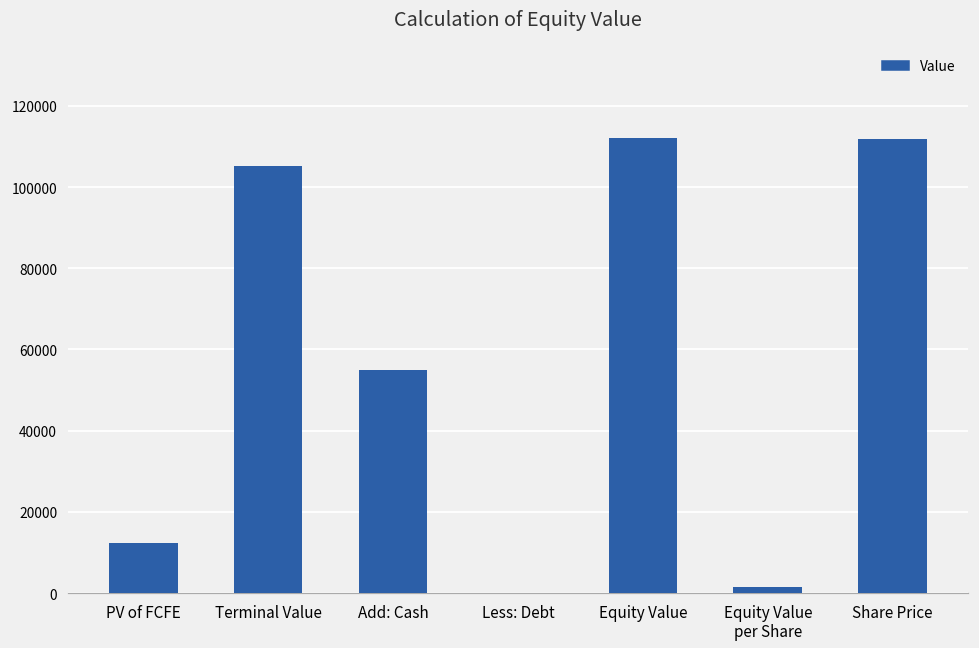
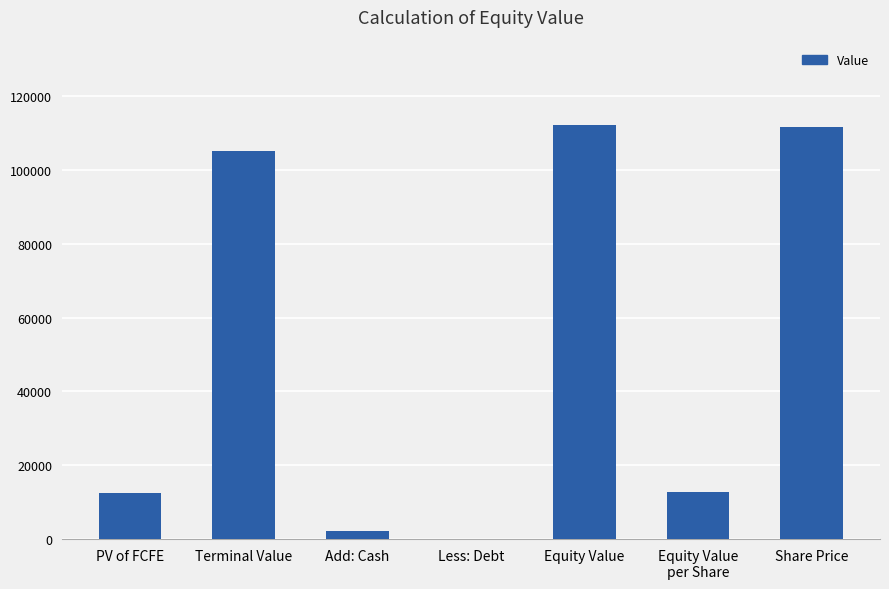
Add: Cash: 55000 -> 2000
Equity Value per Share: 2000 -> 13000
